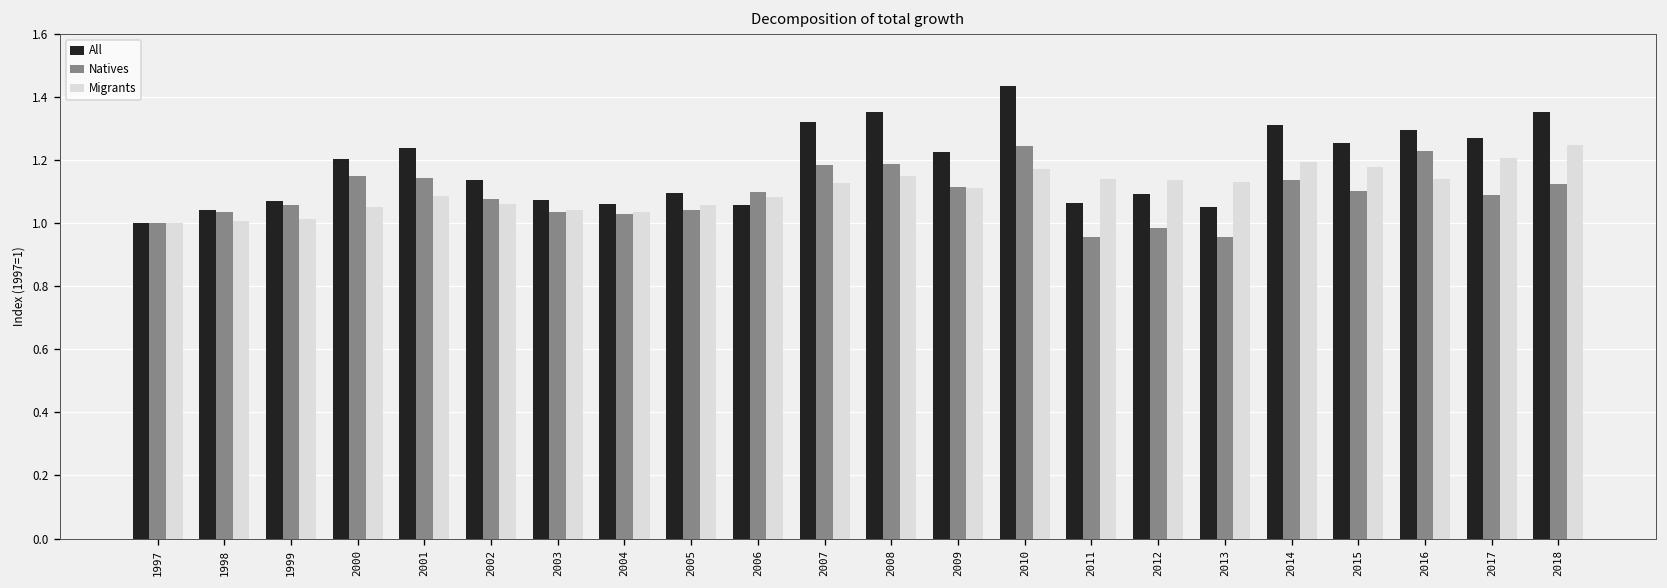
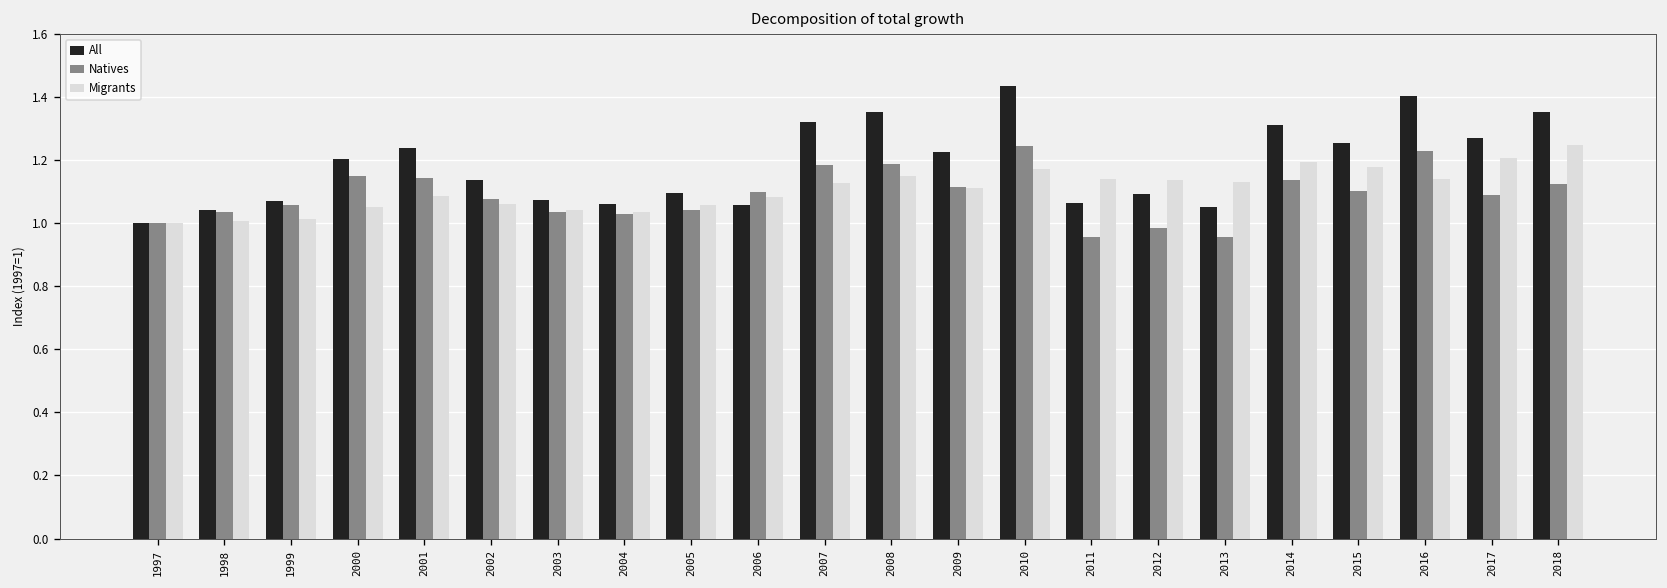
All, 2016: 1.30 -> 1.40
